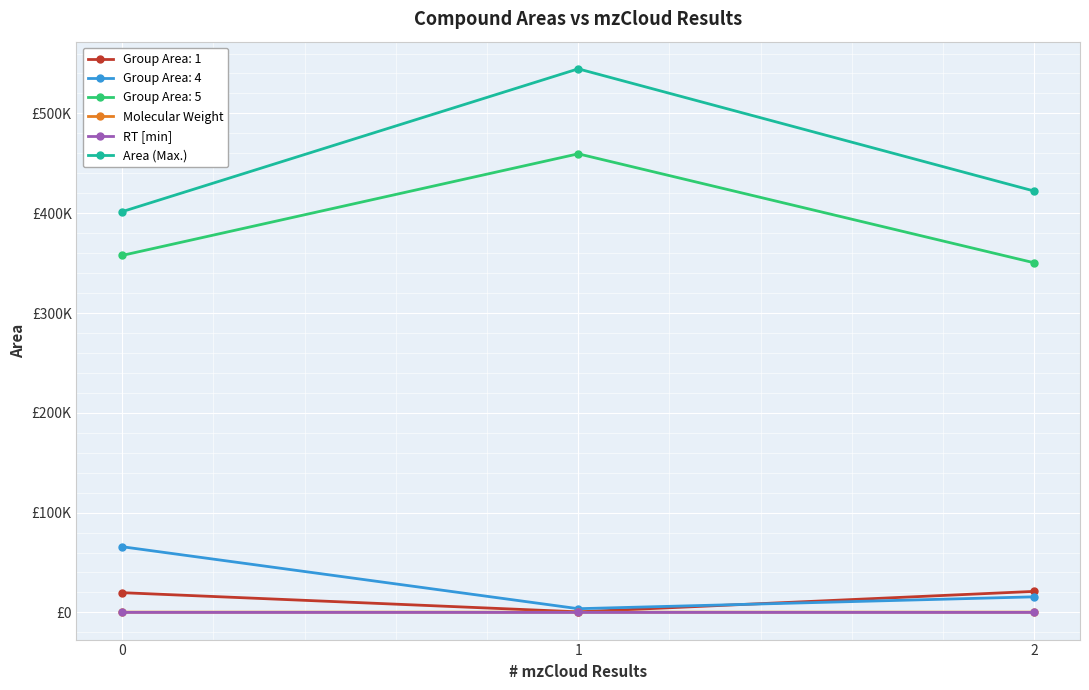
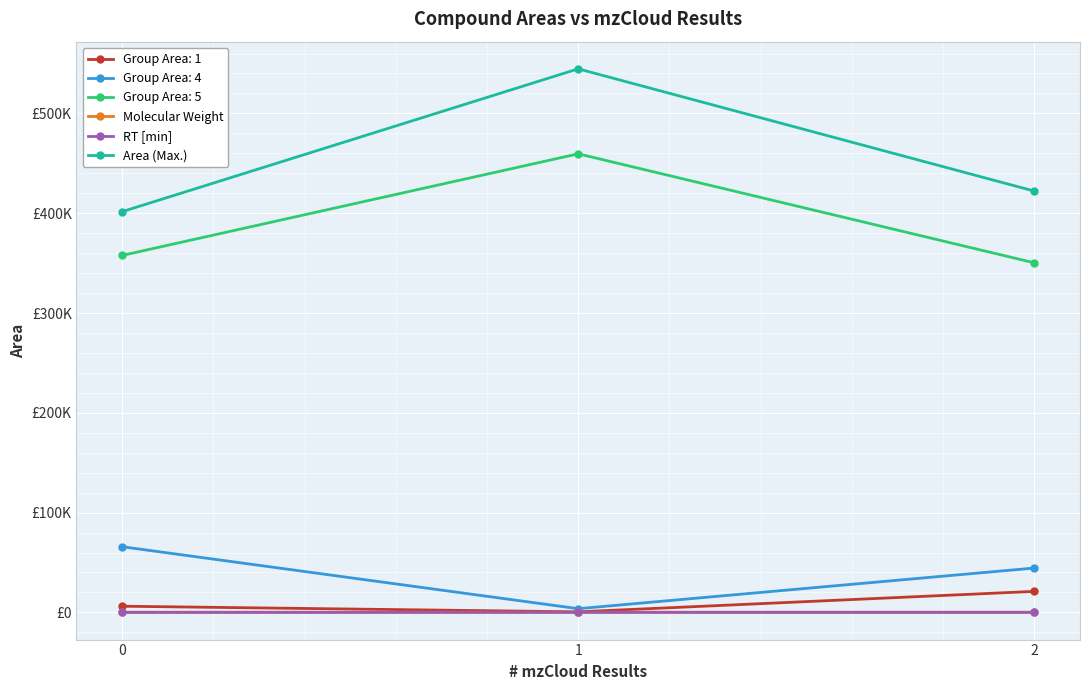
Group Area: 1, 0: £20000 -> £10000
Group Area: 4, 2: £20000 -> £40000
